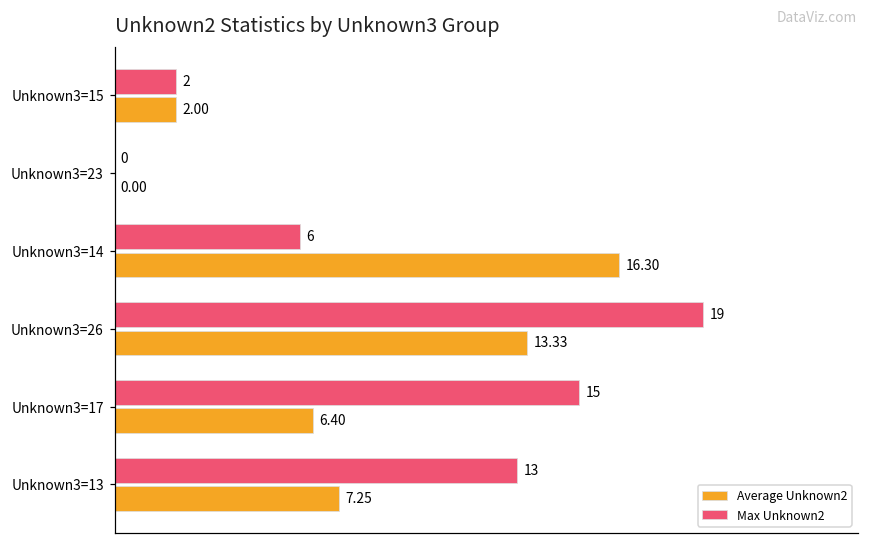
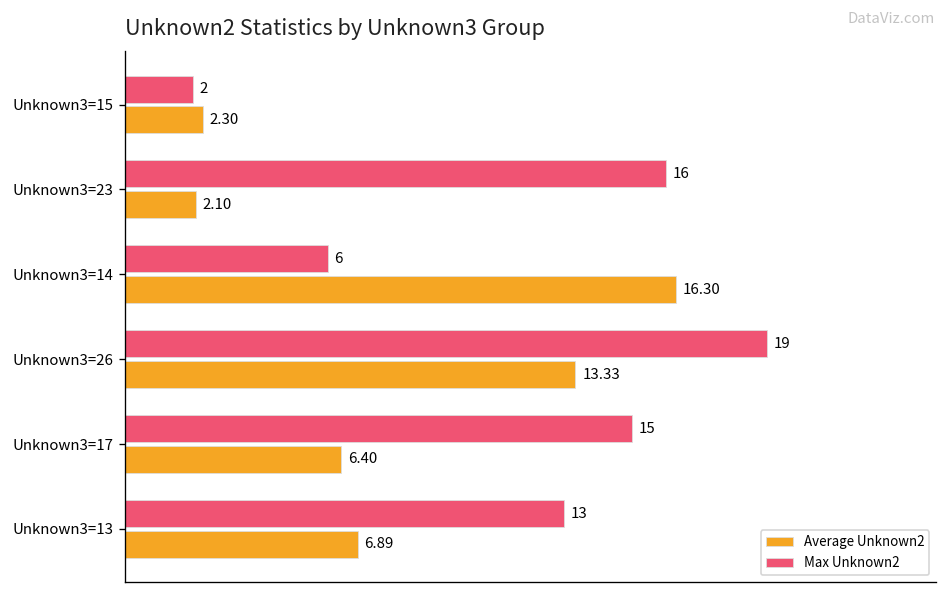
Average Unknown2, Unknown3=15: 2.00 -> 2.30
Max Unknown2, Unknown3=23: 0 -> 16
Average Unknown2, Unknown3=23: 0.00 -> 2.10
Average Unknown2, Unknown3=13: 7.25 -> 6.89
